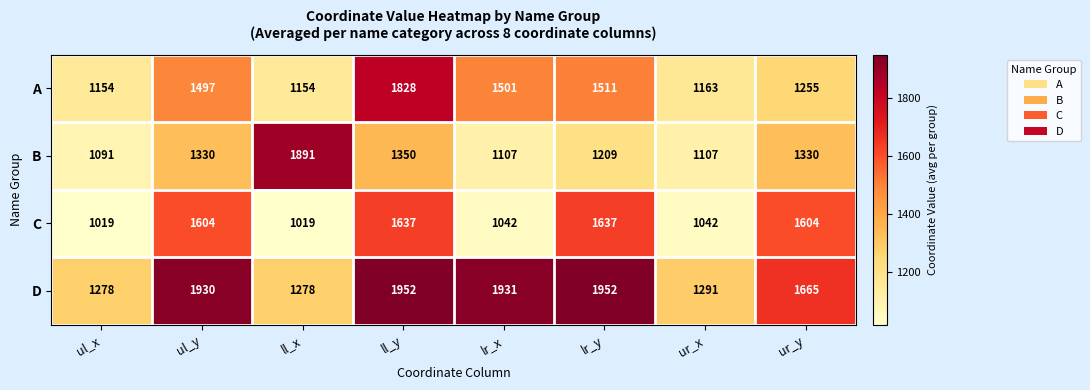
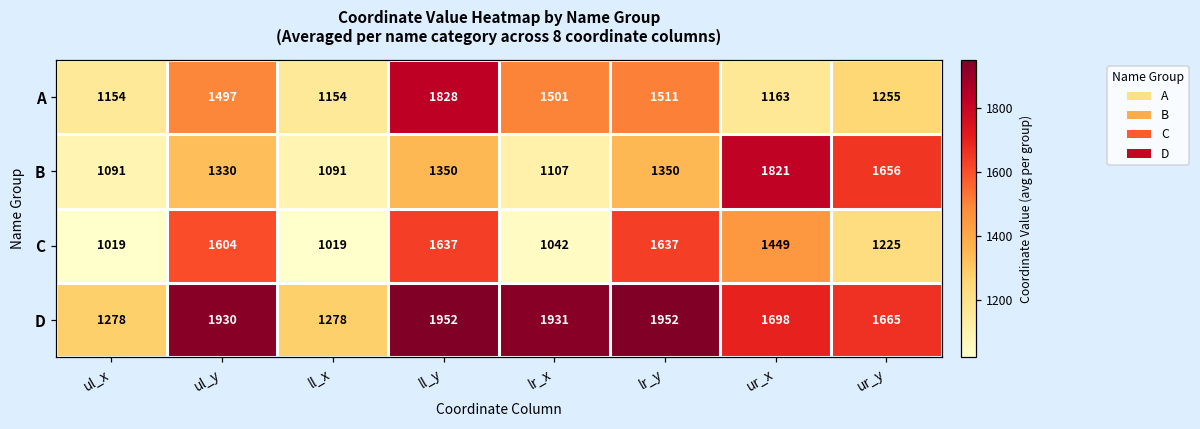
B, ll_x: 1891 -> 1091
B, lr_y: 1209 -> 1350
B, ur_x: 1107 -> 1821
B, ur_y: 1330 -> 1656
C, ur_x: 1042 -> 1449
C, ur_y: 1604 -> 1225
D, ur_x: 1291 -> 1698
